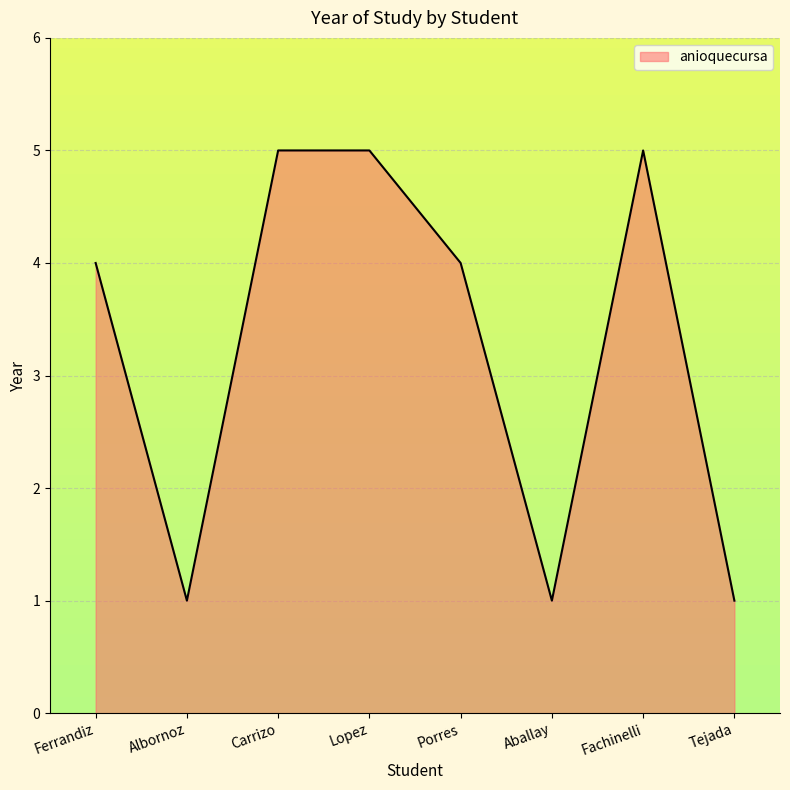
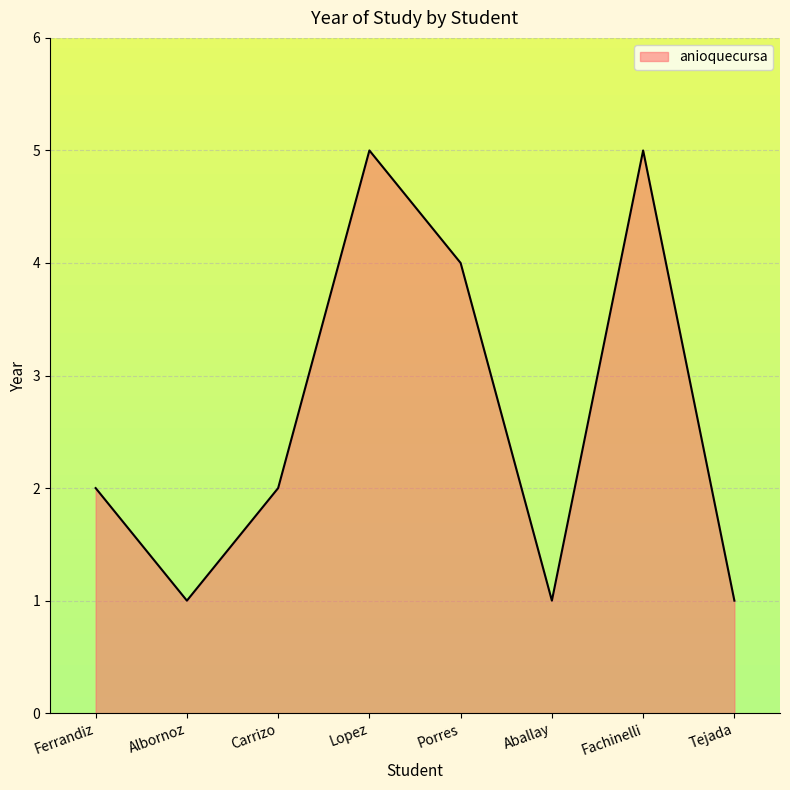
Ferrandiz: 4 -> 2
Carrizo: 5 -> 2
